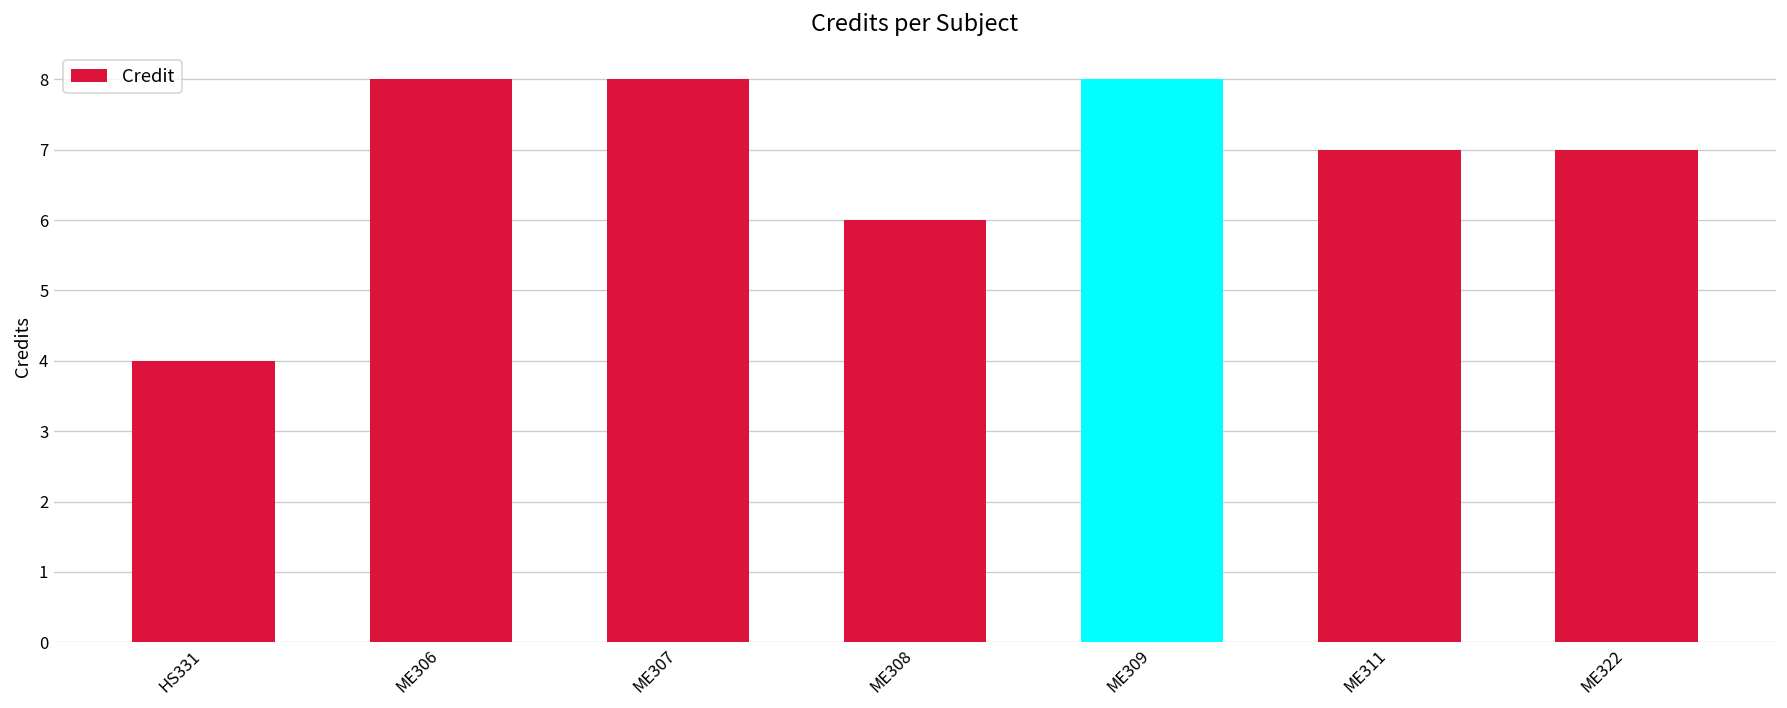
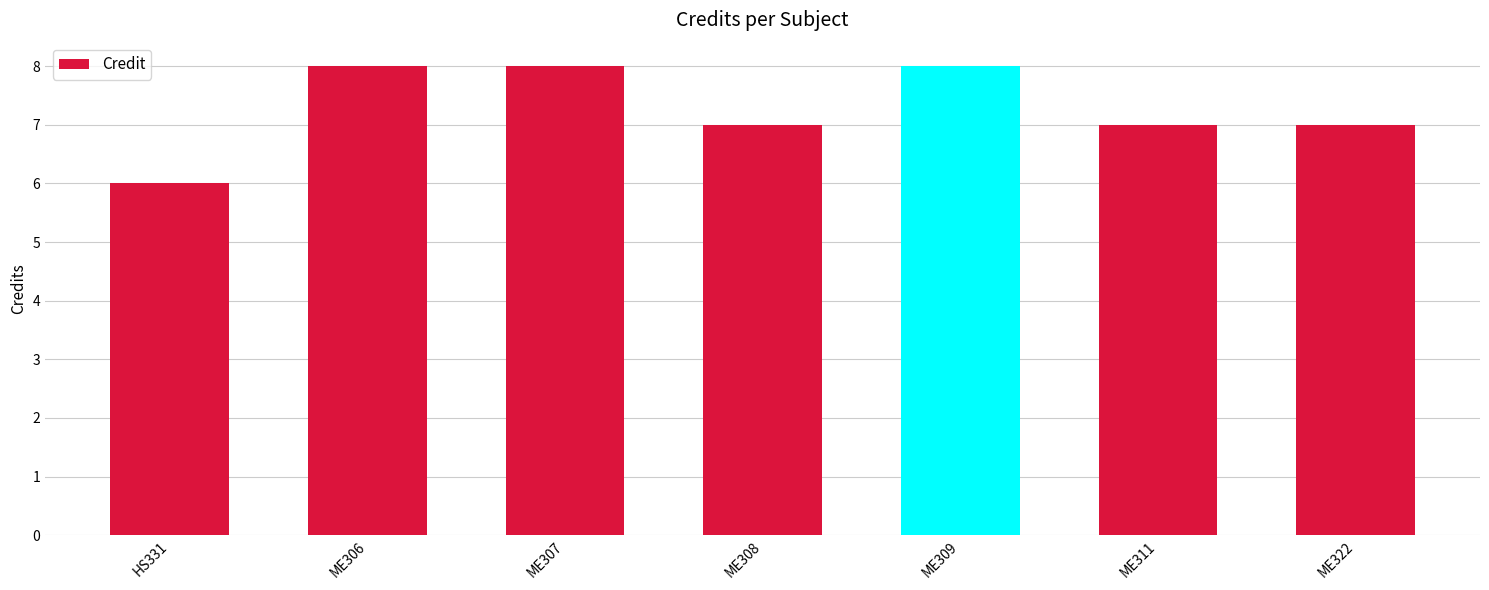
HS331: 4 -> 6
ME308: 6 -> 7
